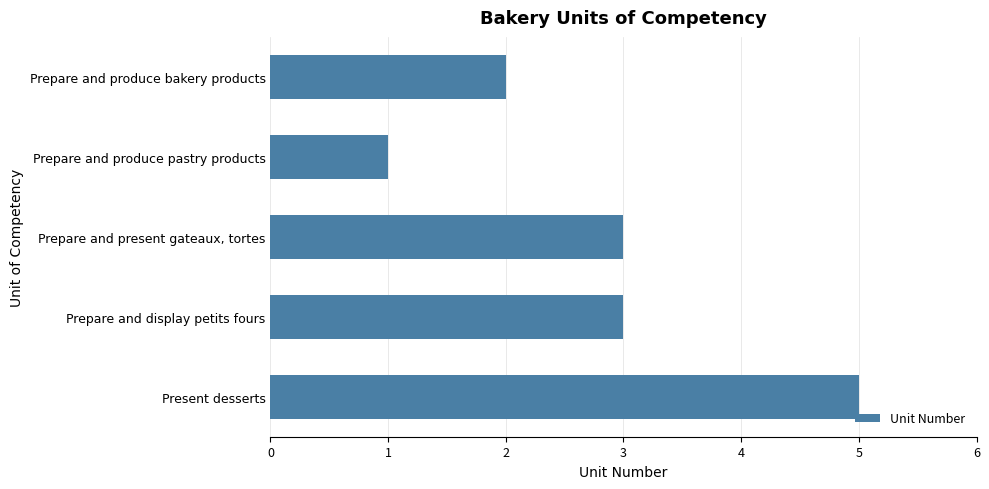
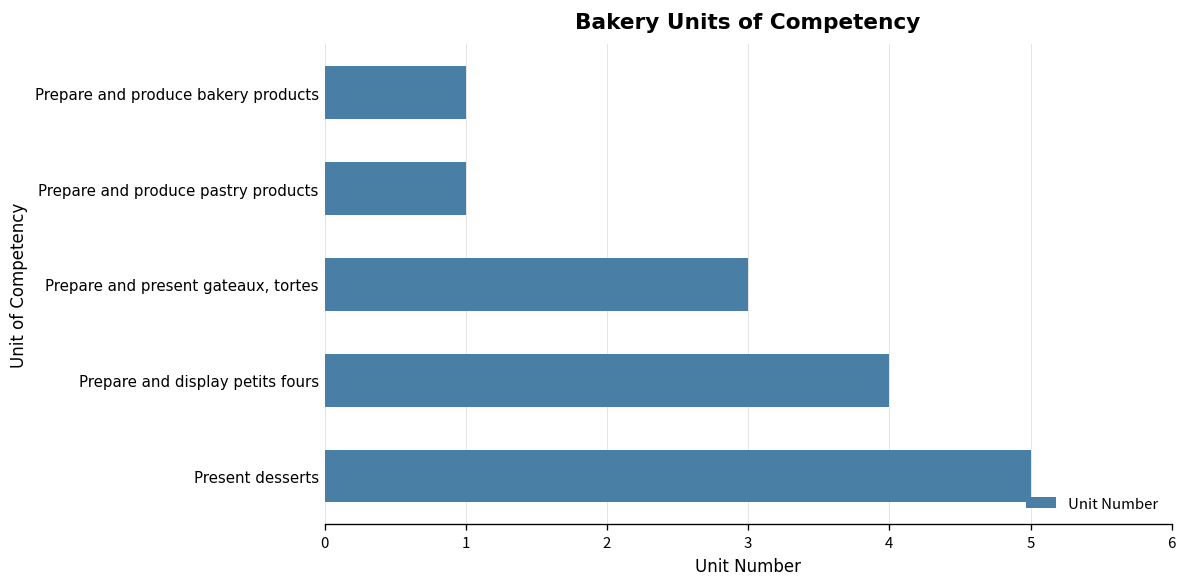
Prepare and produce bakery products: 2 -> 1
Prepare and display petits fours: 3 -> 4
